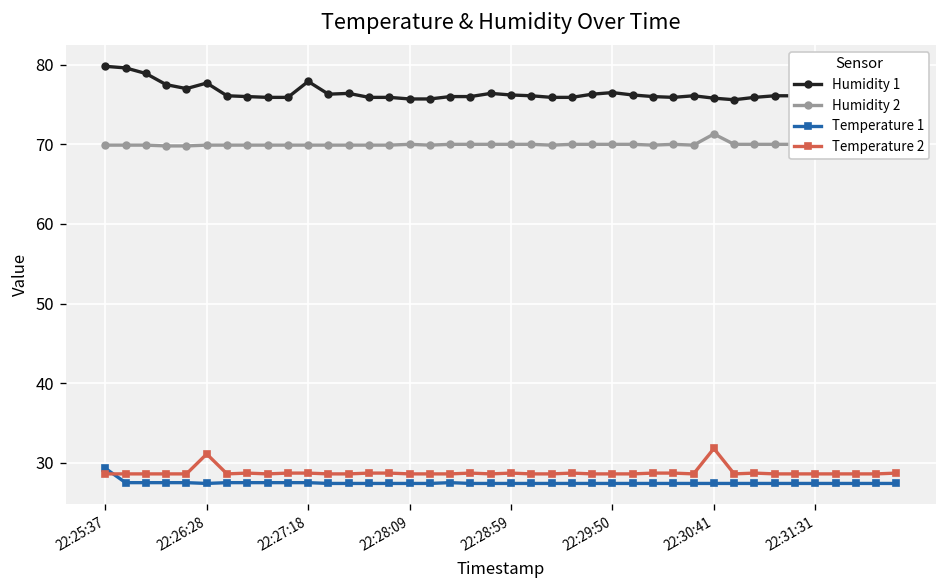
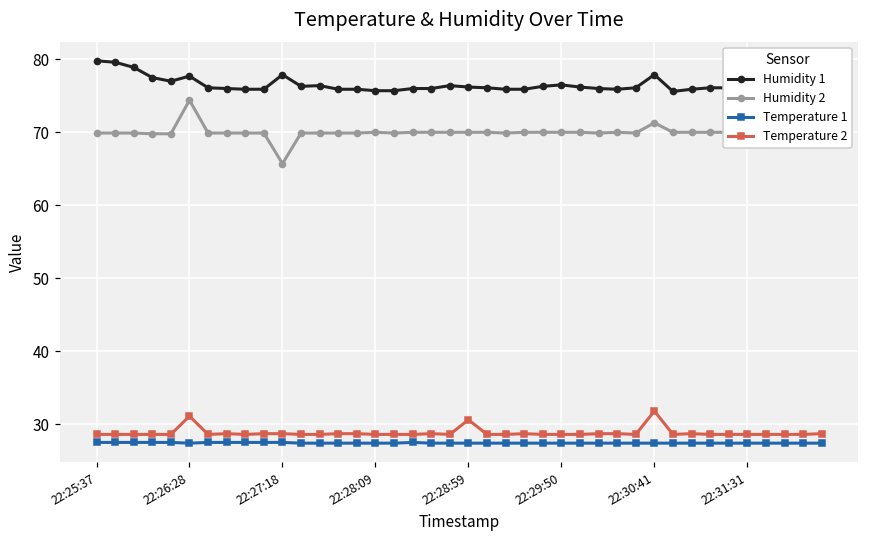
Temperature 1, 22:25:37: 29 -> 28
Humidity 2, 22:26:28: 70 -> 74
Humidity 2, 22:27:18: 70 -> 66
Temperature 2, 22:28:59: 29 -> 31
Humidity 1, 22:30:41: 76 -> 78
